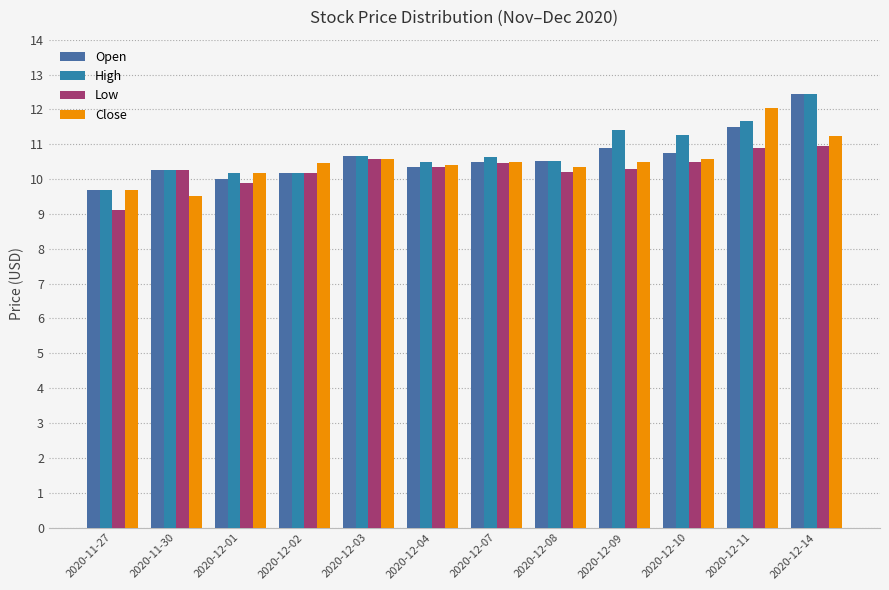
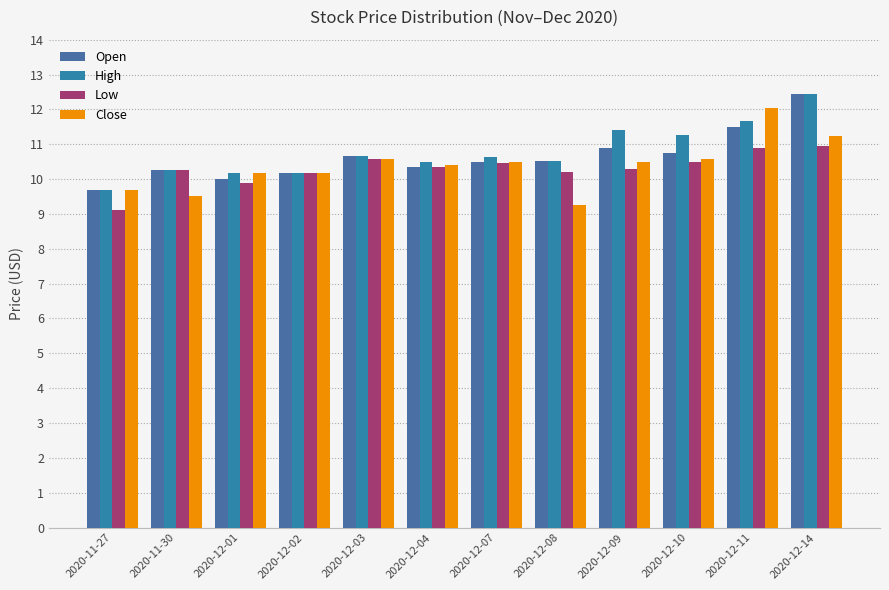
Close, 2020-12-02: 10.5 -> 10.2
Close, 2020-12-08: 10.3 -> 9.3
